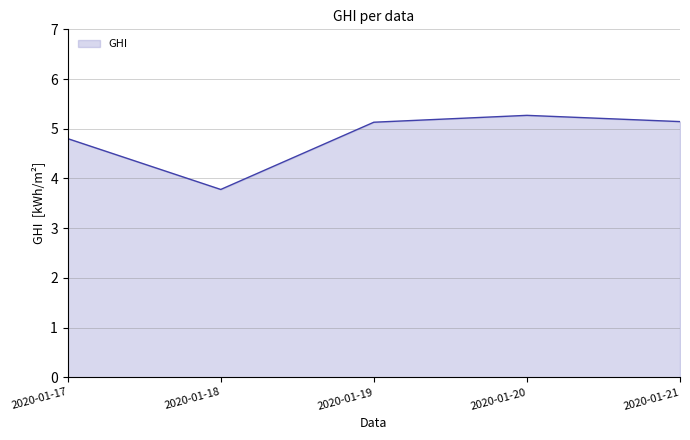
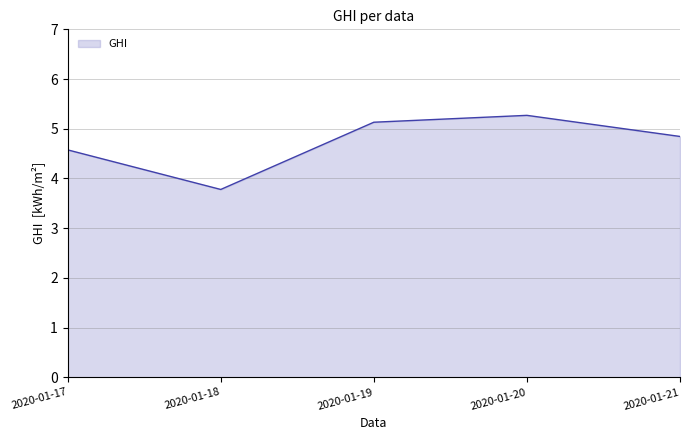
2020-01-17: 4.8 -> 4.6
2020-01-21: 5.1 -> 4.8
